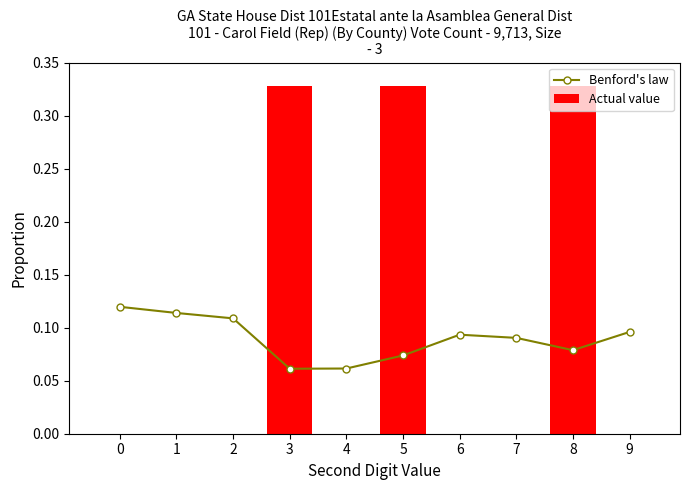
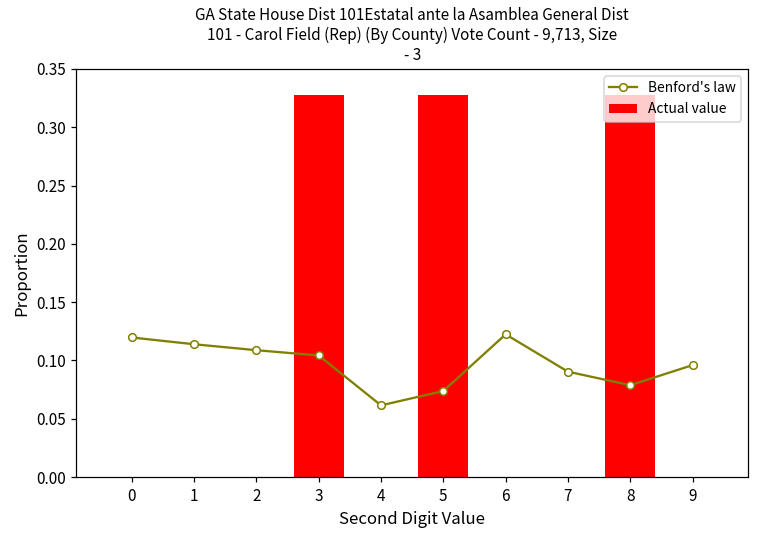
Benford's law, 3: 0.061 -> 0.104
Benford's law, 6: 0.093 -> 0.122
